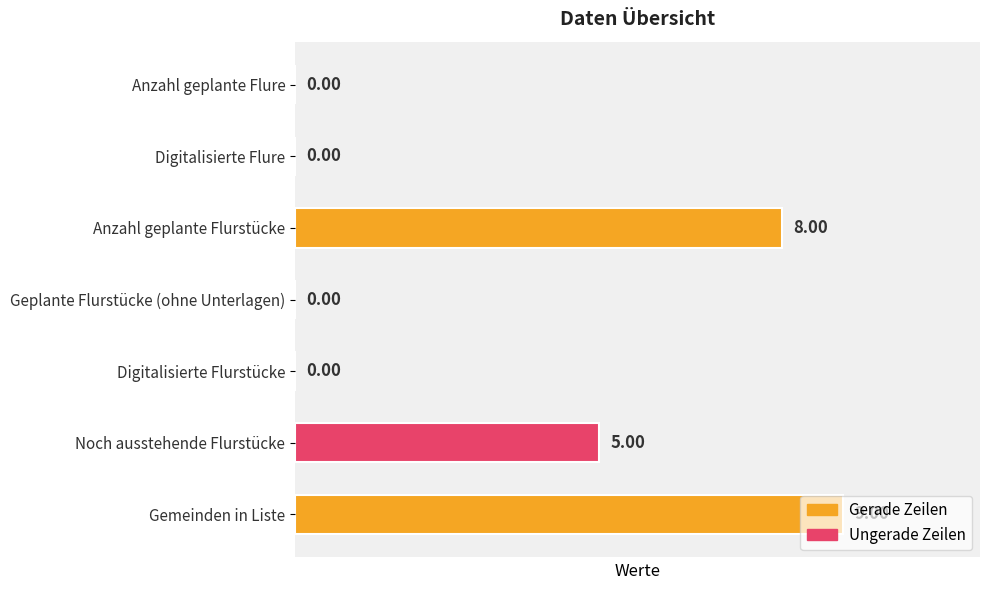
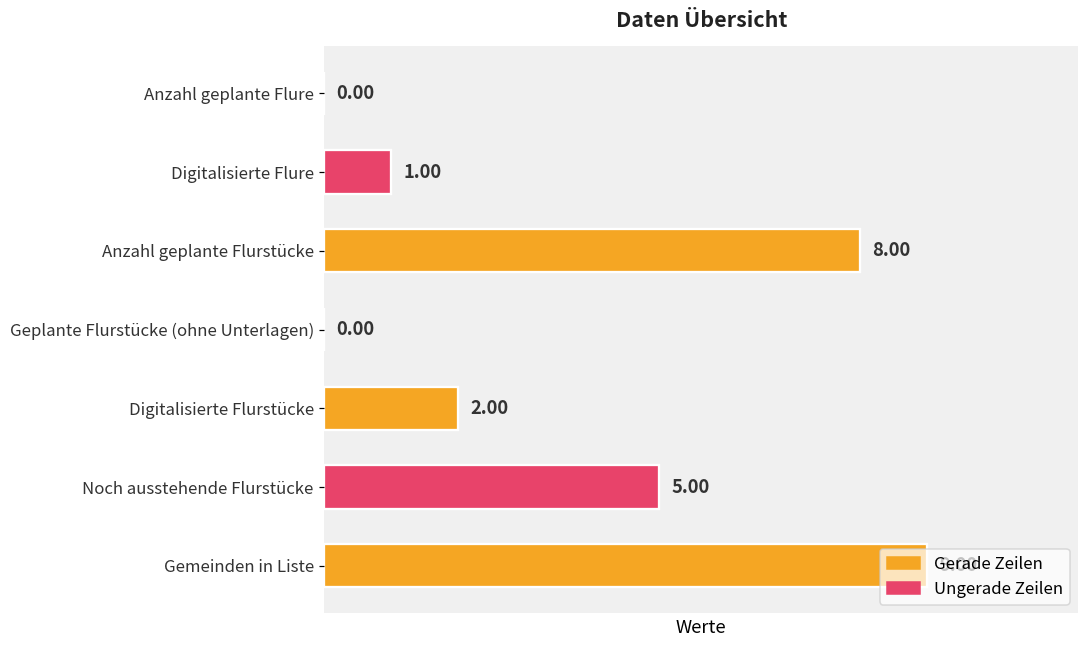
Digitalisierte Flure: 0.00 -> 1.00
Digitalisierte Flurstücke: 0.00 -> 2.00
